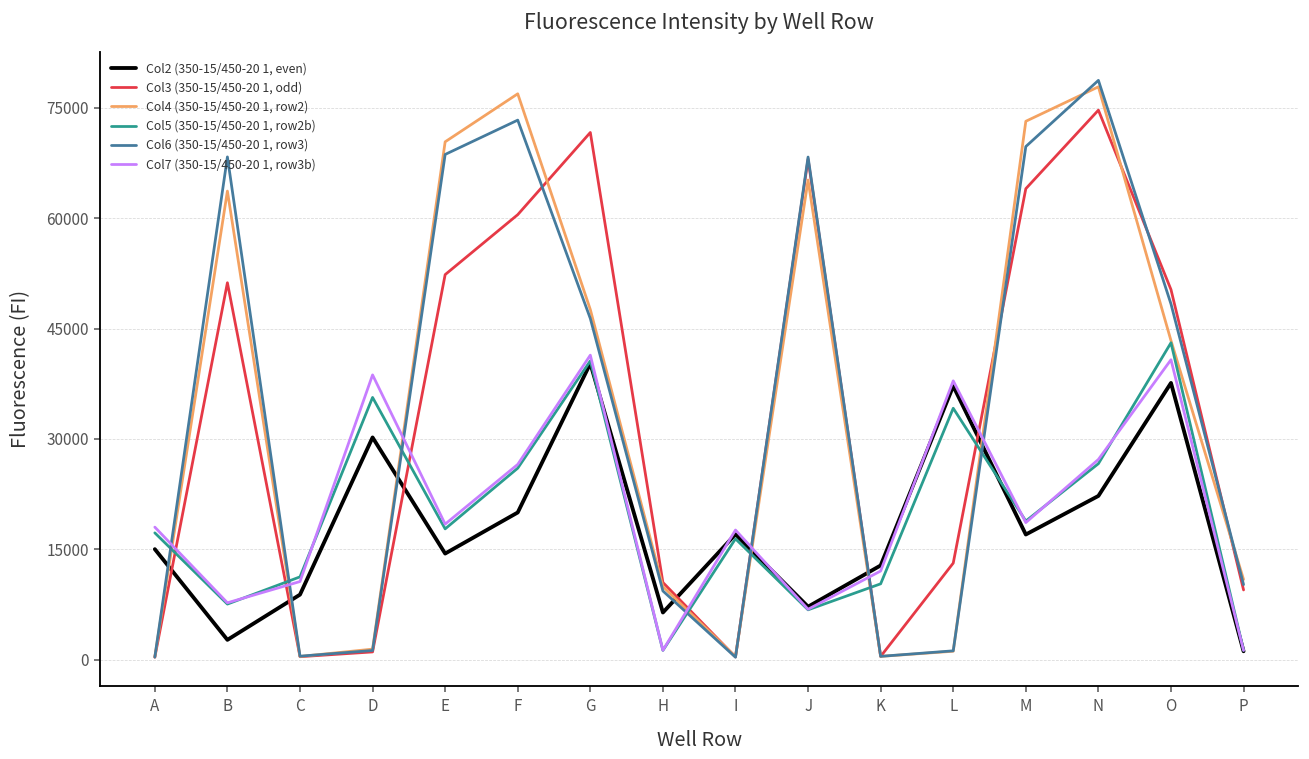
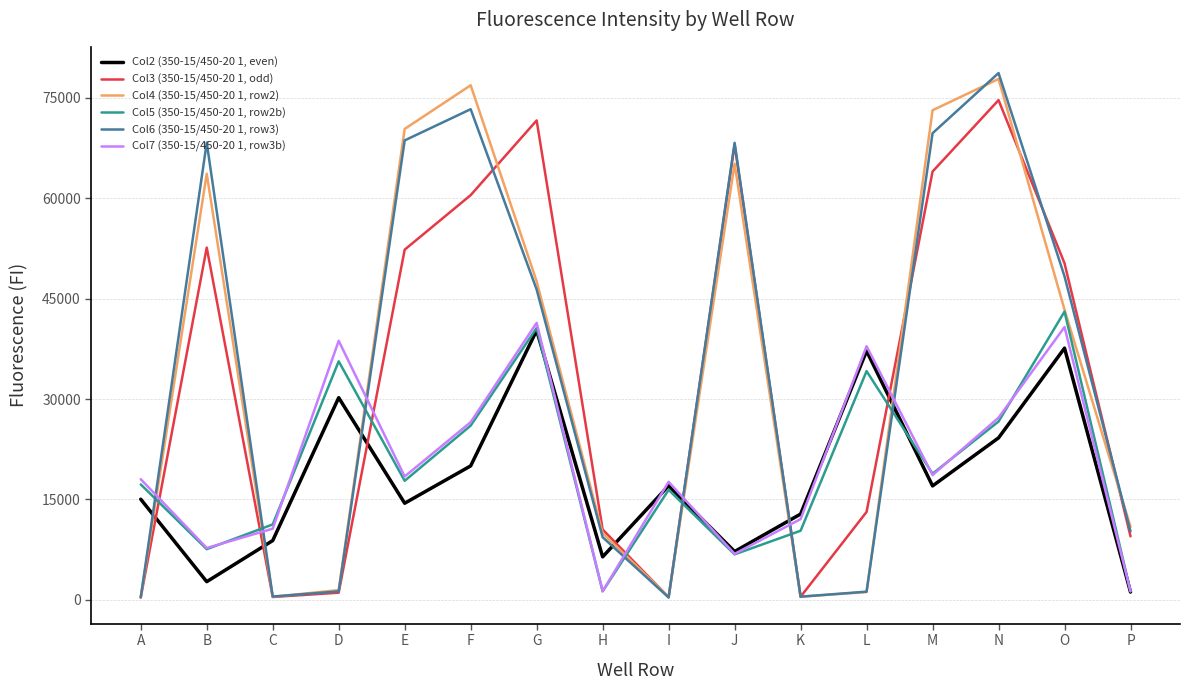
Col3 (350-15/450-20 1, odd), B: 51000 -> 53000
Col2 (350-15/450-20 1, even), N: 22000 -> 24000
